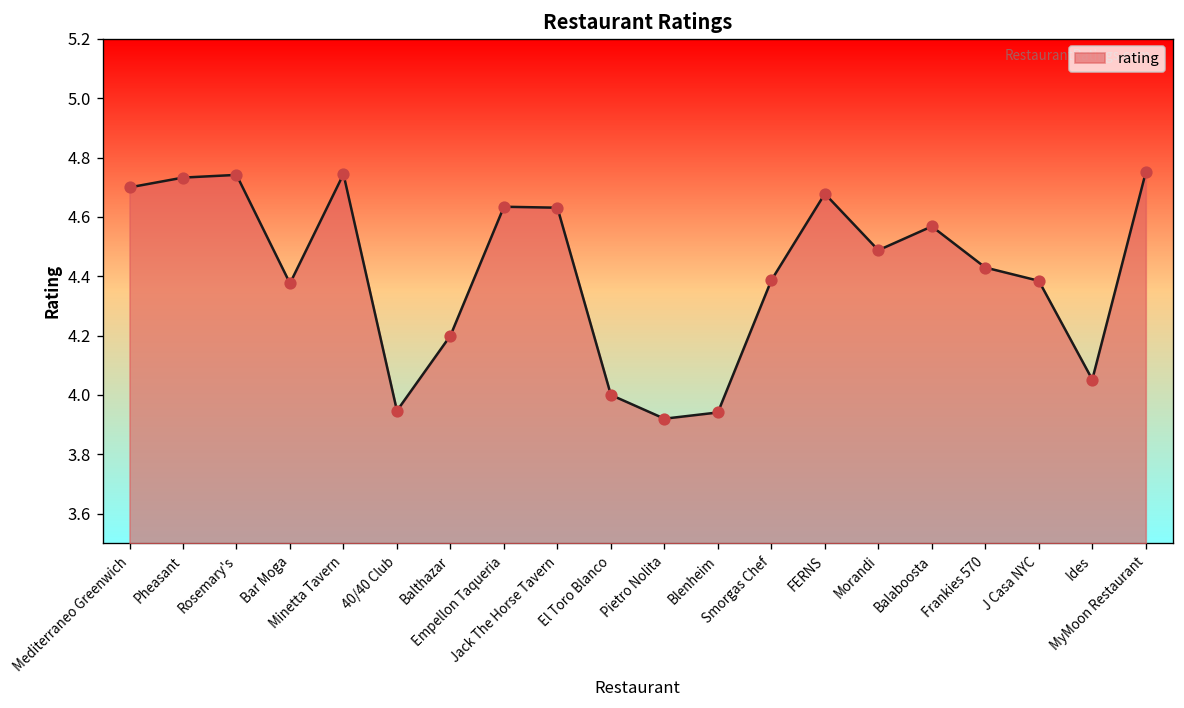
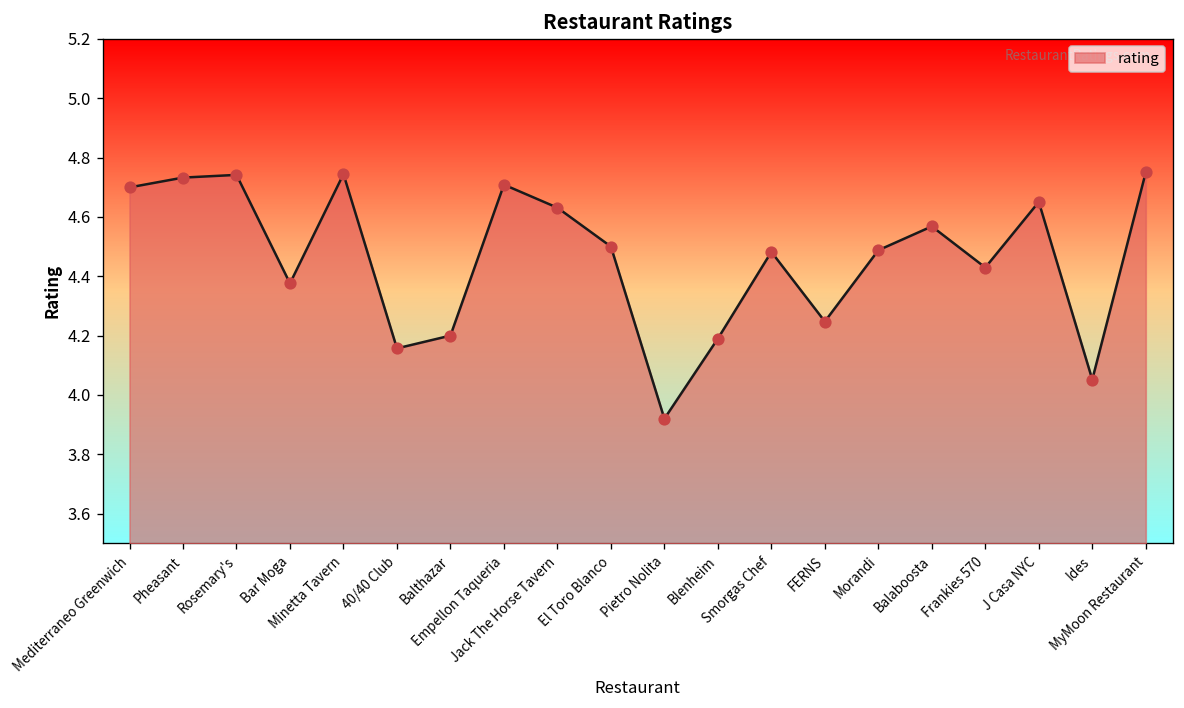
40/40 Club: 3.95 -> 4.16
Empellon Taqueria: 4.63 -> 4.71
El Toro Blanco: 4.0 -> 4.5
Blenheim: 3.94 -> 4.19
Smorgas Chef: 4.39 -> 4.48
FERNS: 4.68 -> 4.25
J Casa NYC: 4.38 -> 4.65
